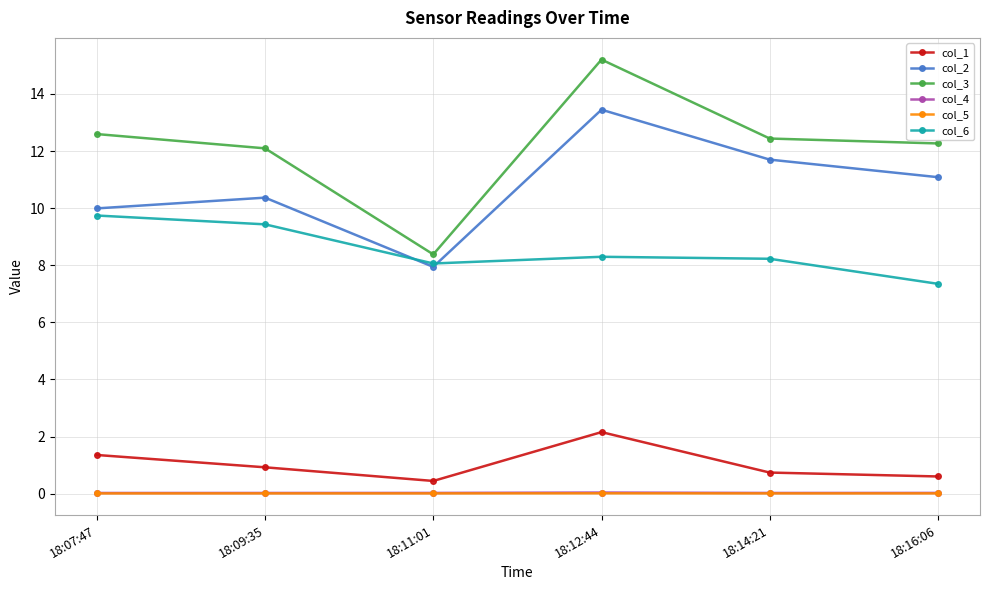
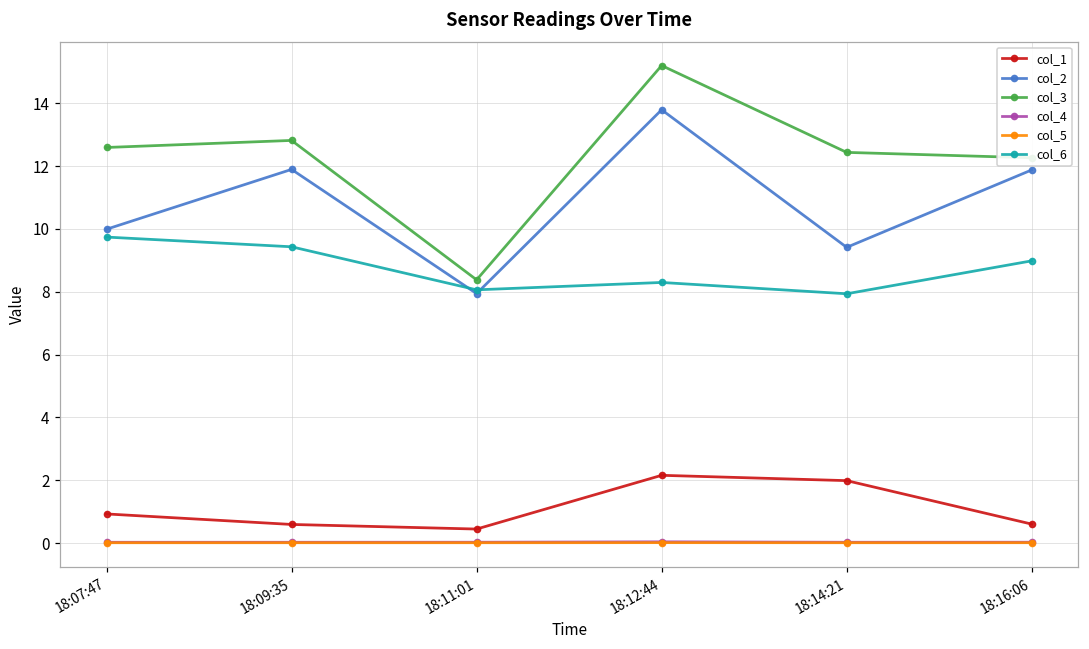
col_1, 18:07:47: 1.4 -> 0.9
col_1, 18:09:35: 0.9 -> 0.6
col_2, 18:09:35: 10.4 -> 11.9
col_3, 18:09:35: 12.1 -> 12.8
col_2, 18:12:44: 13.4 -> 13.8
col_1, 18:14:21: 0.7 -> 2.0
col_2, 18:14:21: 11.7 -> 9.4
col_6, 18:14:21: 8.2 -> 7.9
col_2, 18:16:06: 11.1 -> 11.9
col_6, 18:16:06: 7.3 -> 9.0
